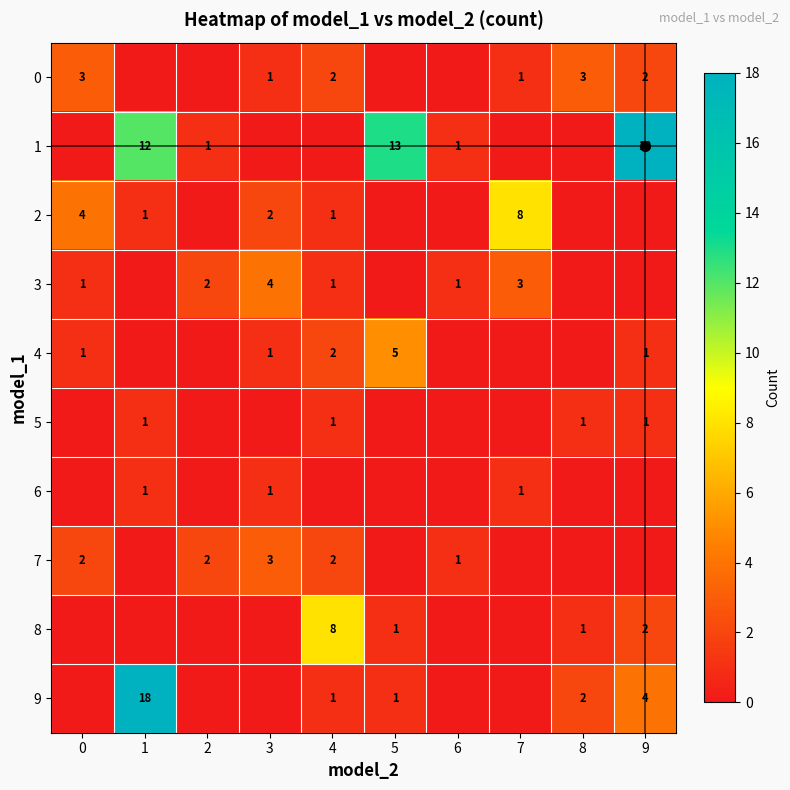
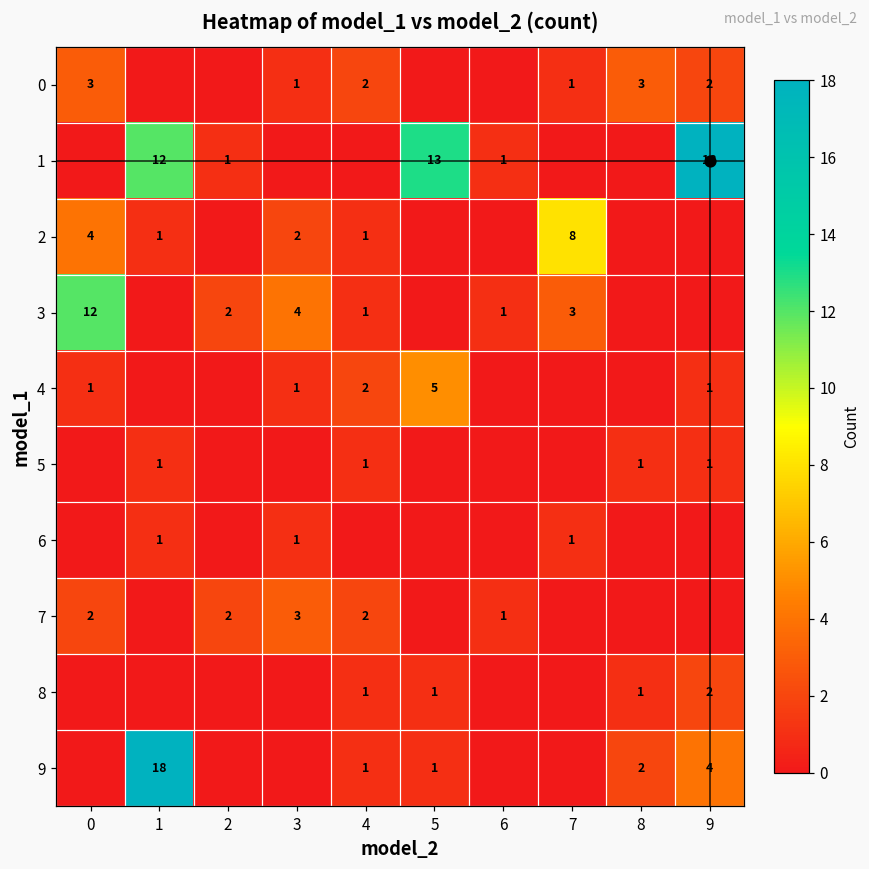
3, 0: 1 -> 12
8, 4: 8 -> 1
